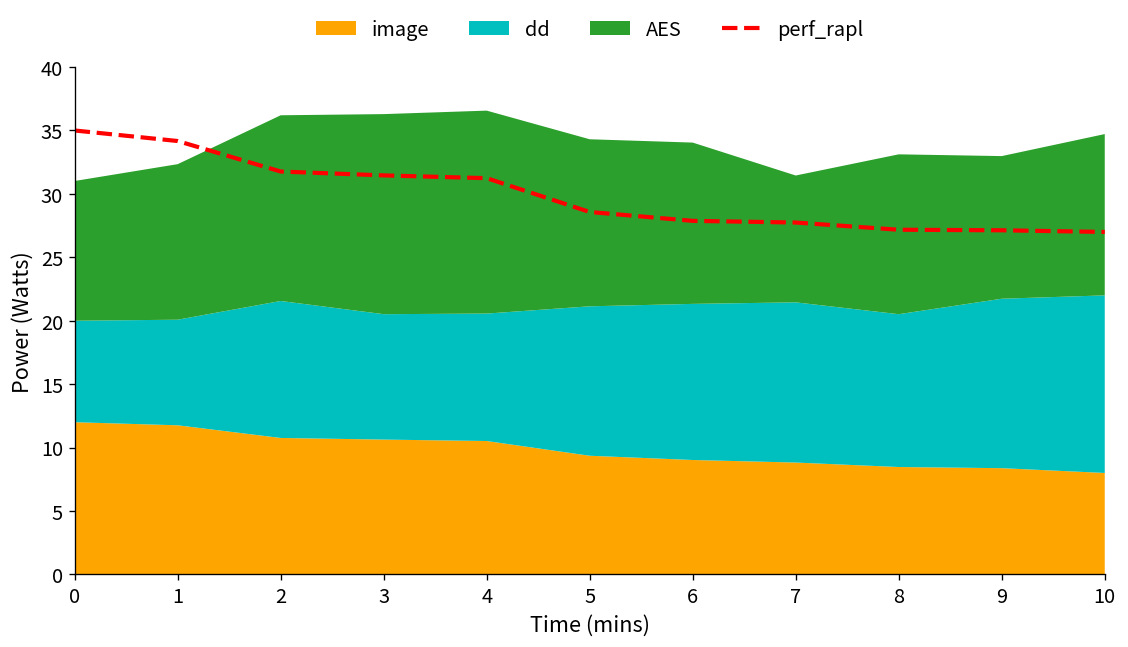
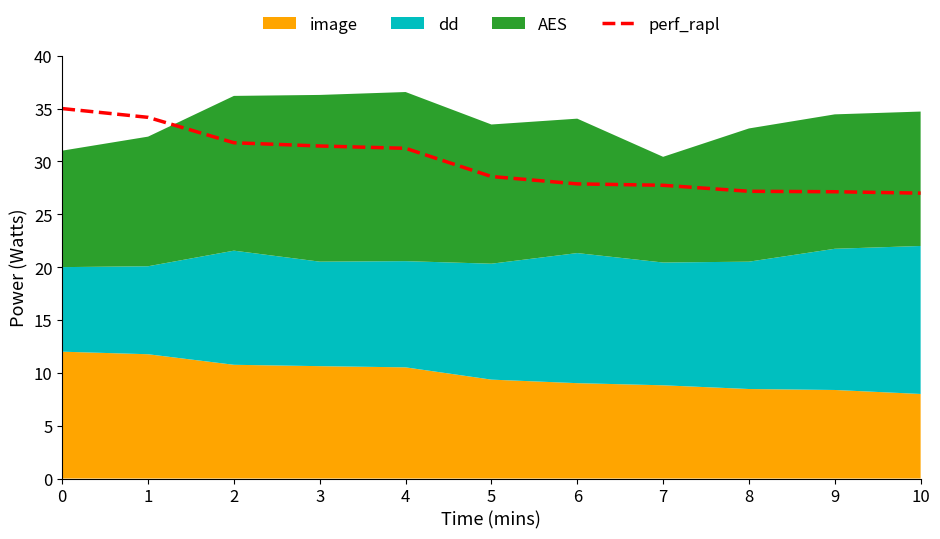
dd, 5: 11.8 -> 11.0
dd, 7: 12.6 -> 11.6
AES, 9: 11.2 -> 12.7
